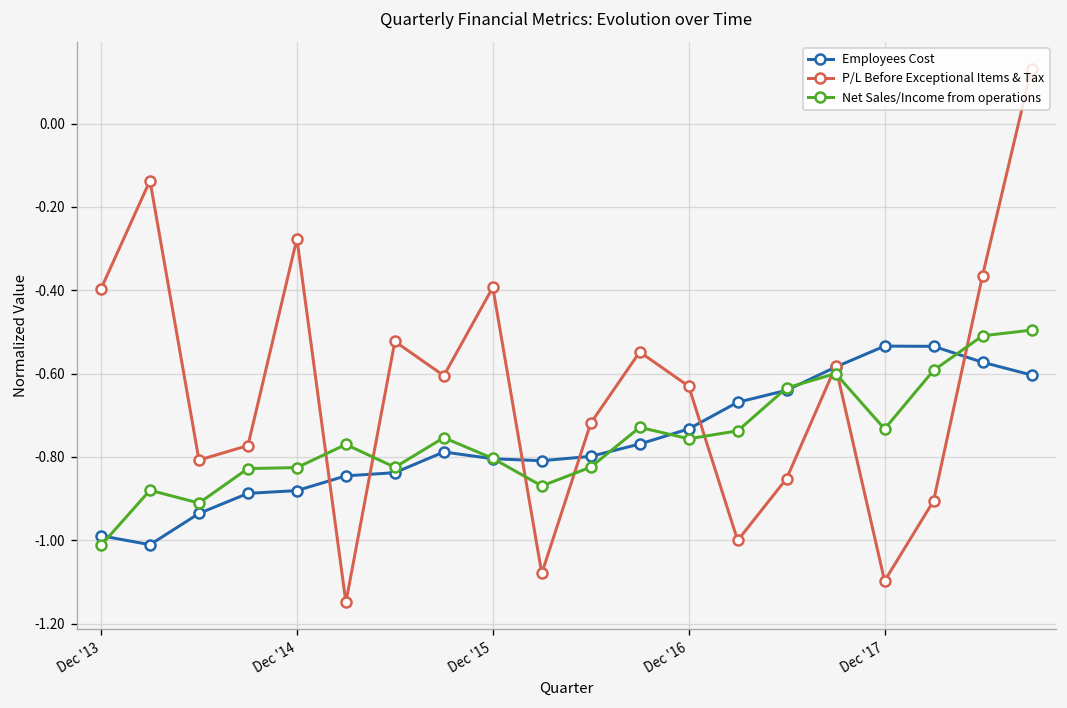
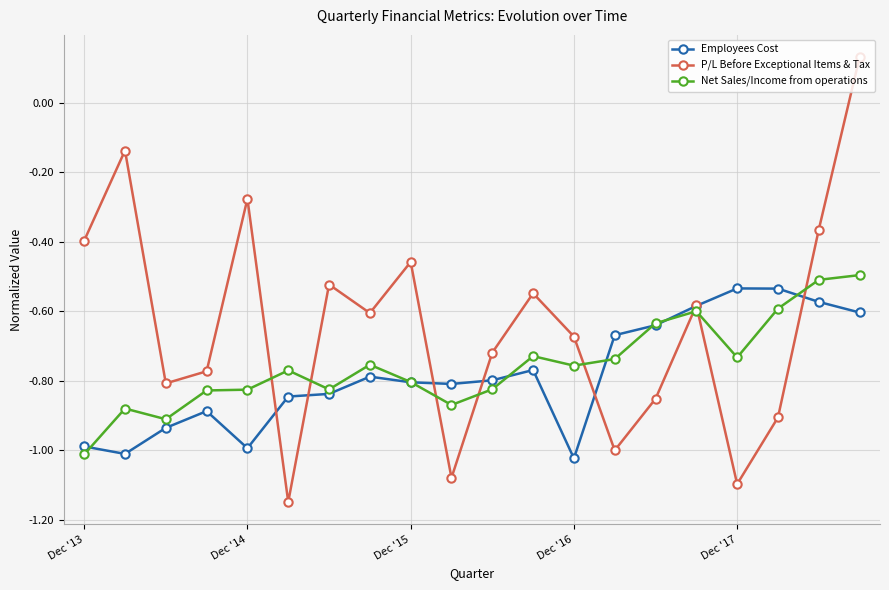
Employees Cost, Dec '14: -0.88 -> -0.99
P/L Before Exceptional Items & Tax, Dec '15: -0.39 -> -0.46
Employees Cost, Dec '16: -0.73 -> -1.02
P/L Before Exceptional Items & Tax, Dec '16: -0.63 -> -0.67
